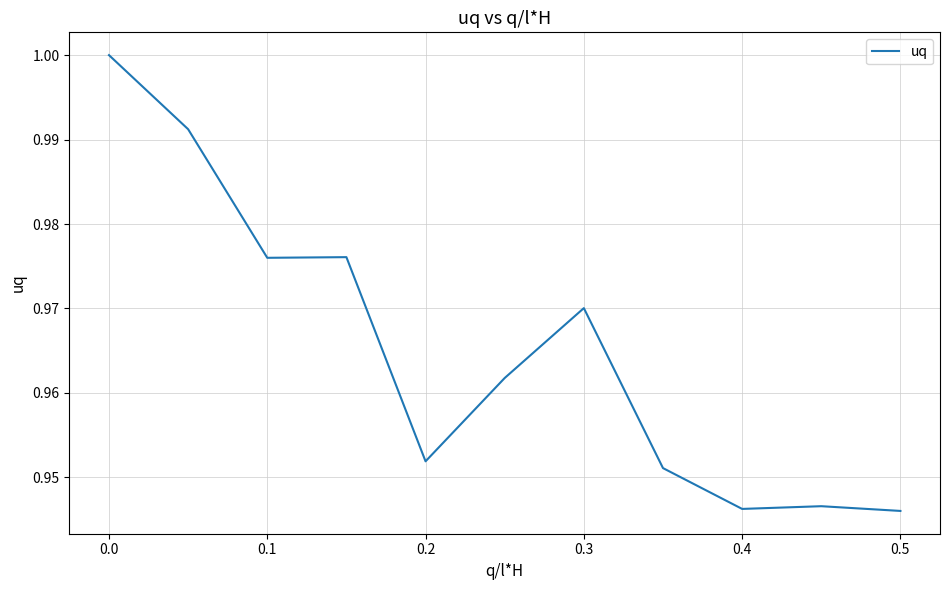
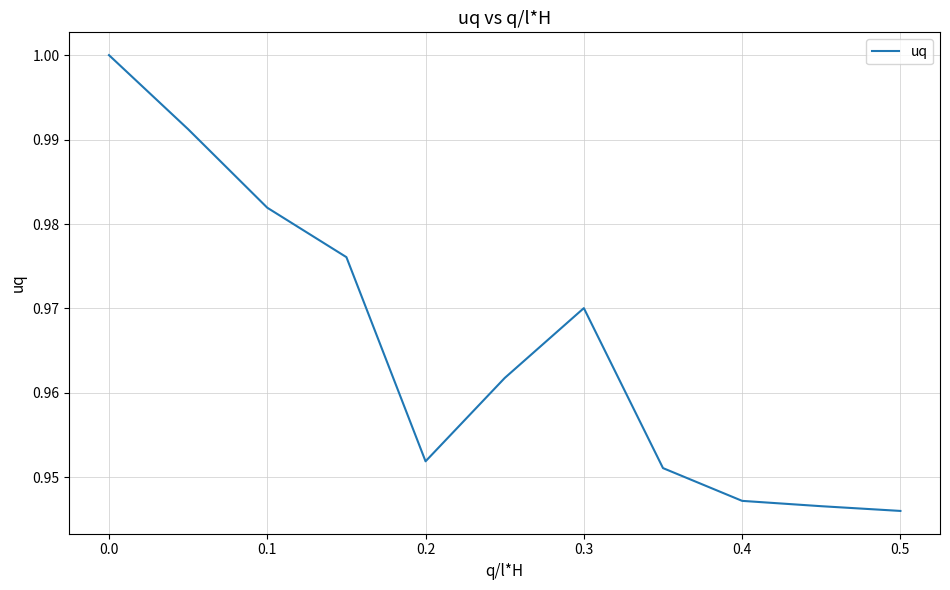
0.1: 0.976 -> 0.982
0.4: 0.946 -> 0.947
